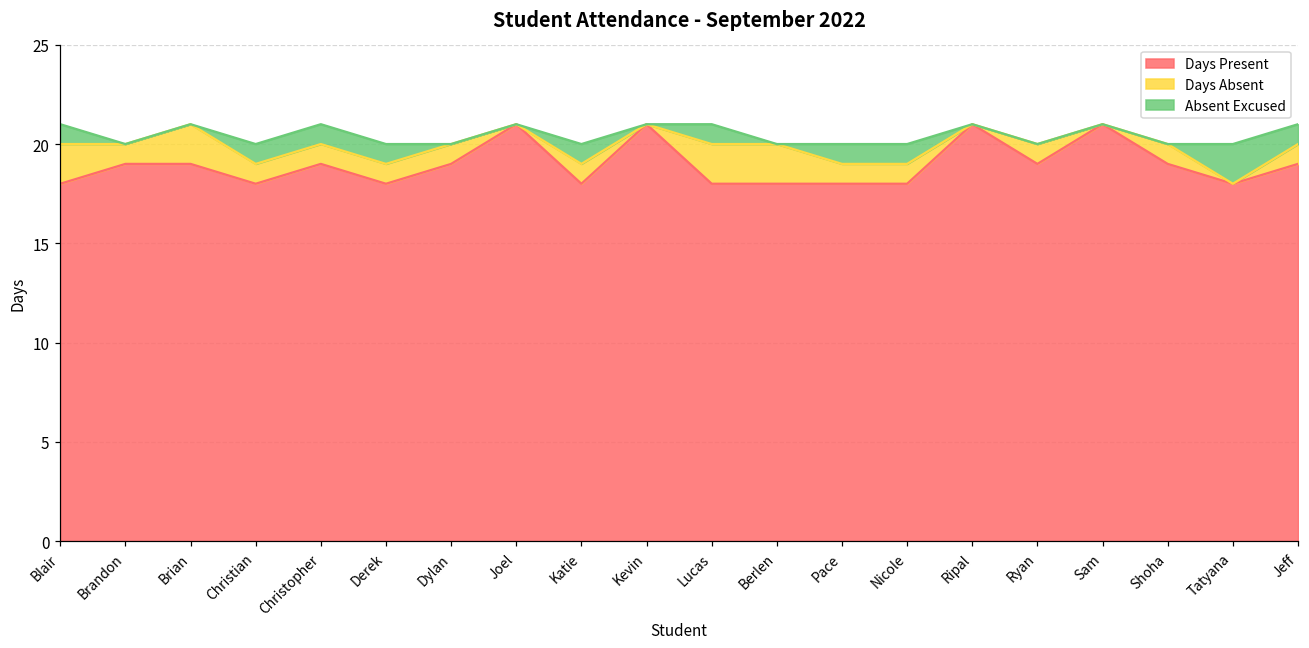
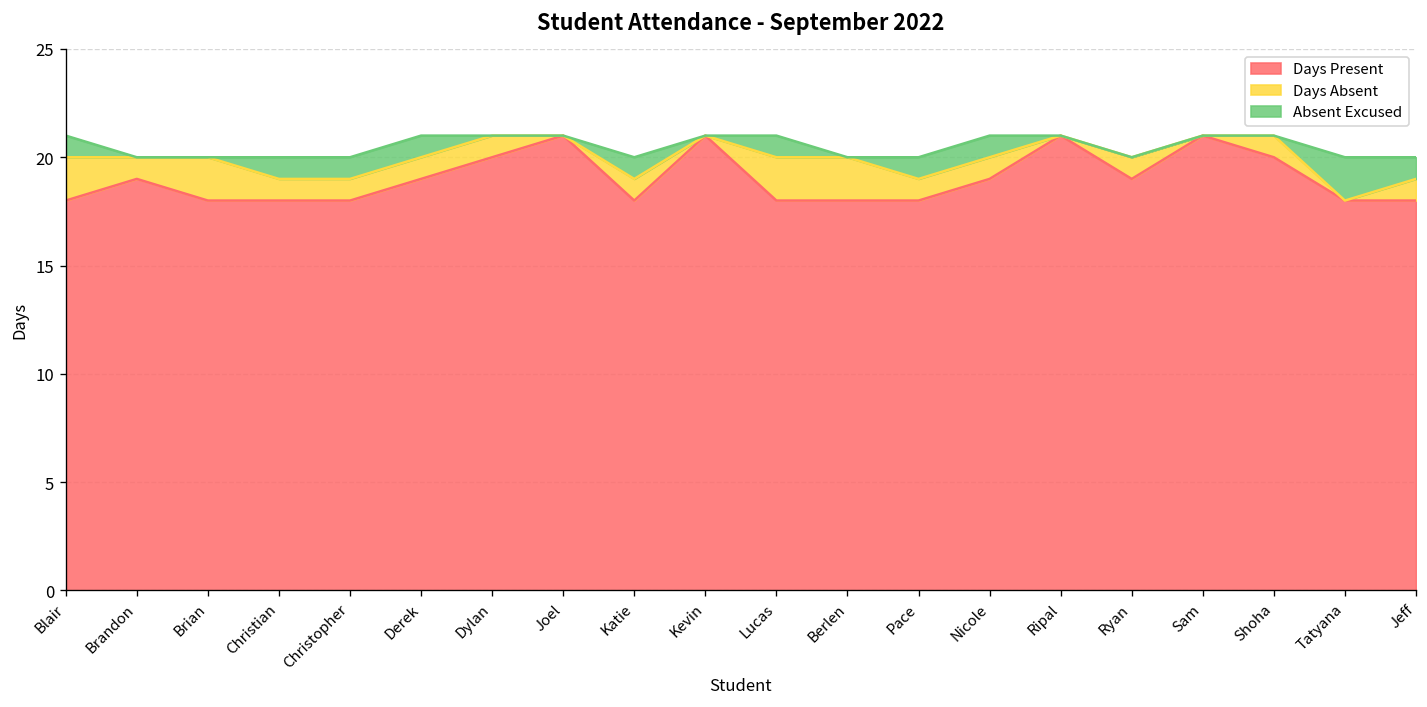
Days Present, Brian: 19 -> 18
Days Present, Christopher: 19 -> 18
Days Present, Derek: 18 -> 19
Days Present, Dylan: 19 -> 20
Days Present, Nicole: 18 -> 19
Days Present, Shoha: 19 -> 20
Days Present, Jeff: 19 -> 18
